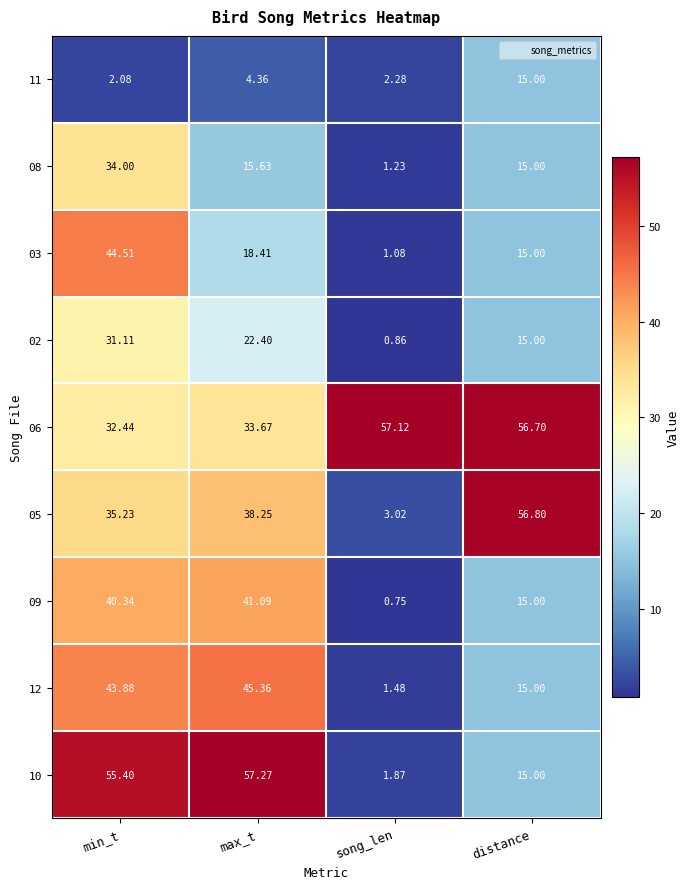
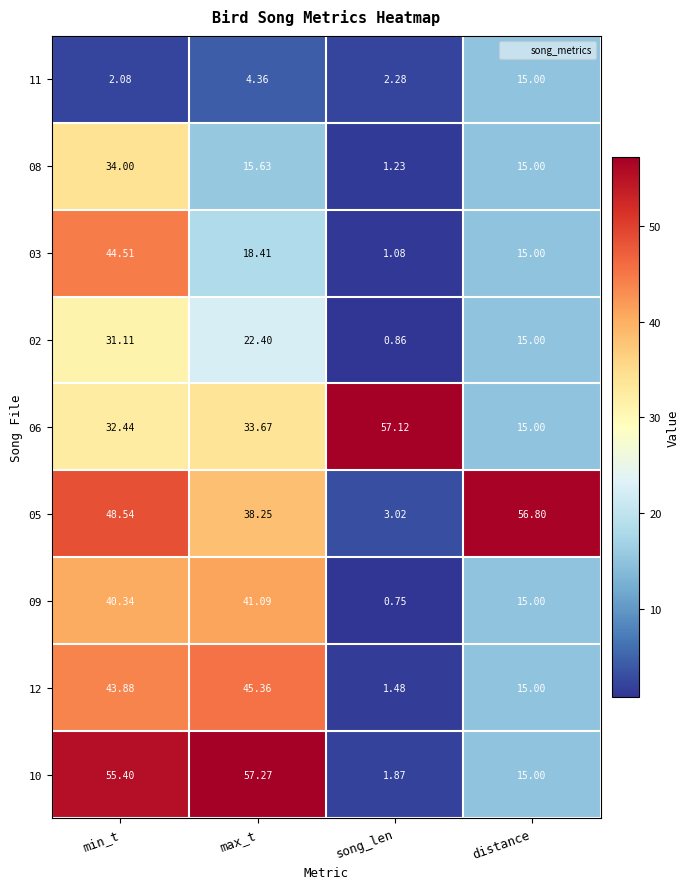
06, distance: 56.70 -> 15.00
05, min_t: 35.23 -> 48.54
